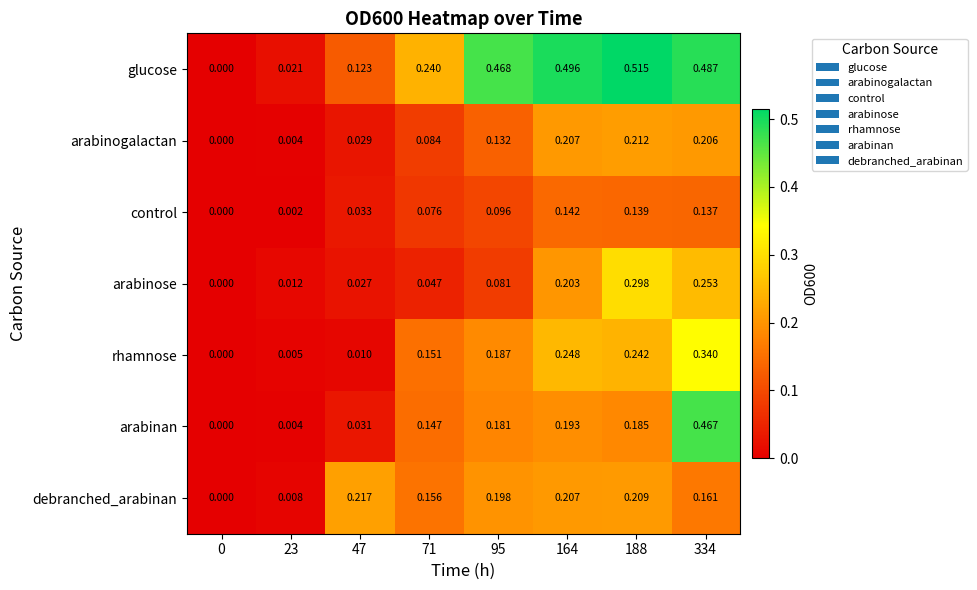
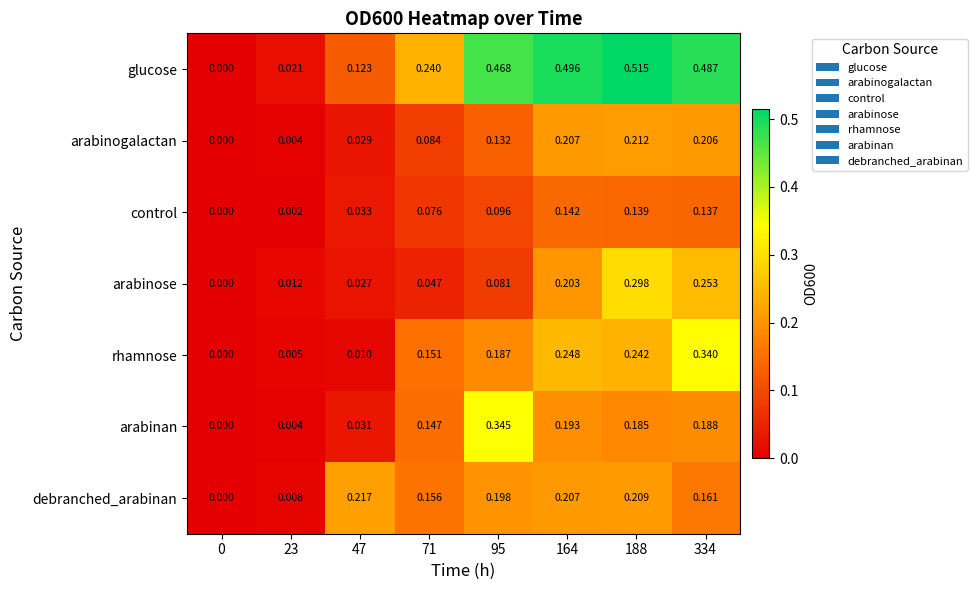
arabinan, 95: 0.181 -> 0.345
arabinan, 334: 0.467 -> 0.188
